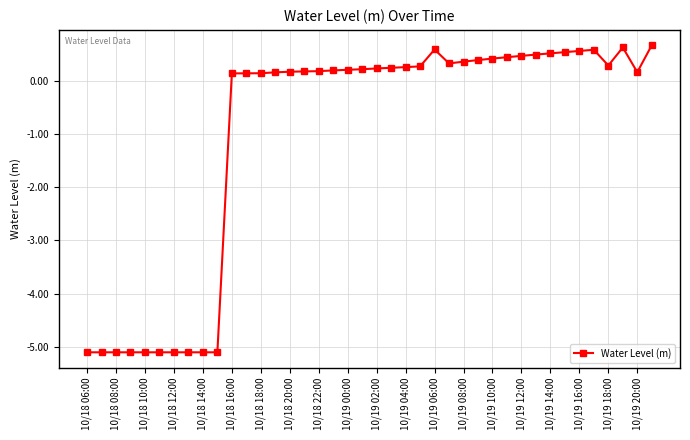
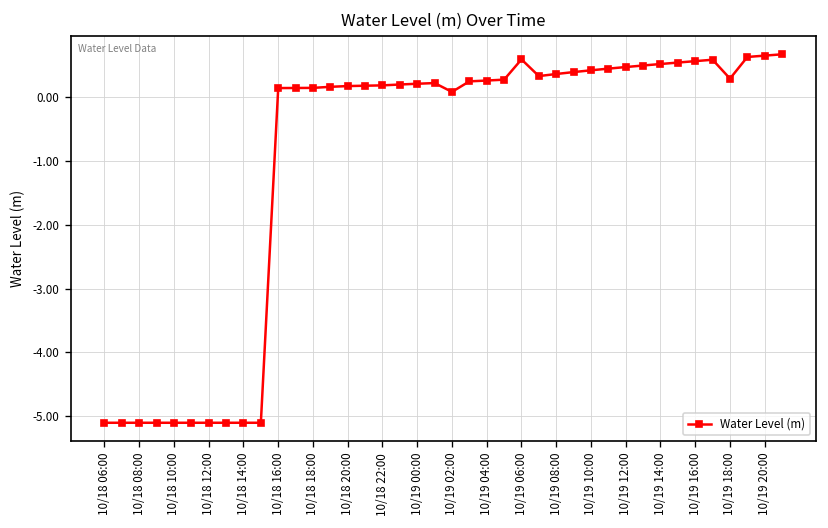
10/19 02:00: 0.2 -> 0.1
10/19 20:00: 0.2 -> 0.6
